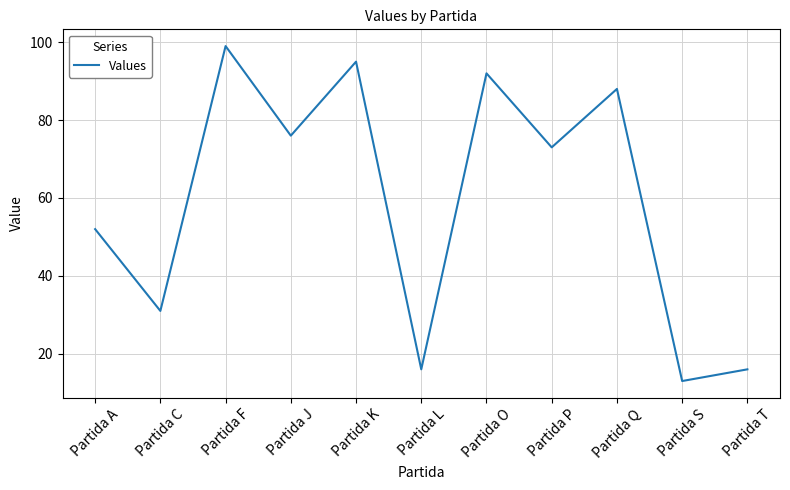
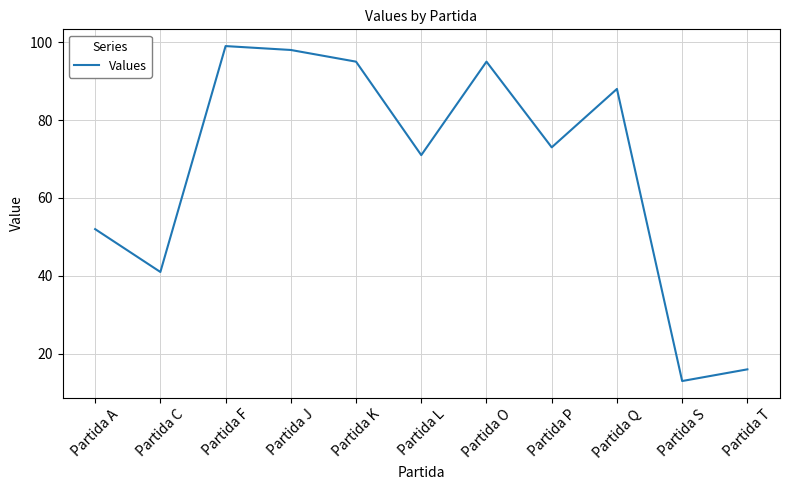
Partida C: 31 -> 41
Partida J: 76 -> 98
Partida L: 16 -> 71
Partida O: 92 -> 95
